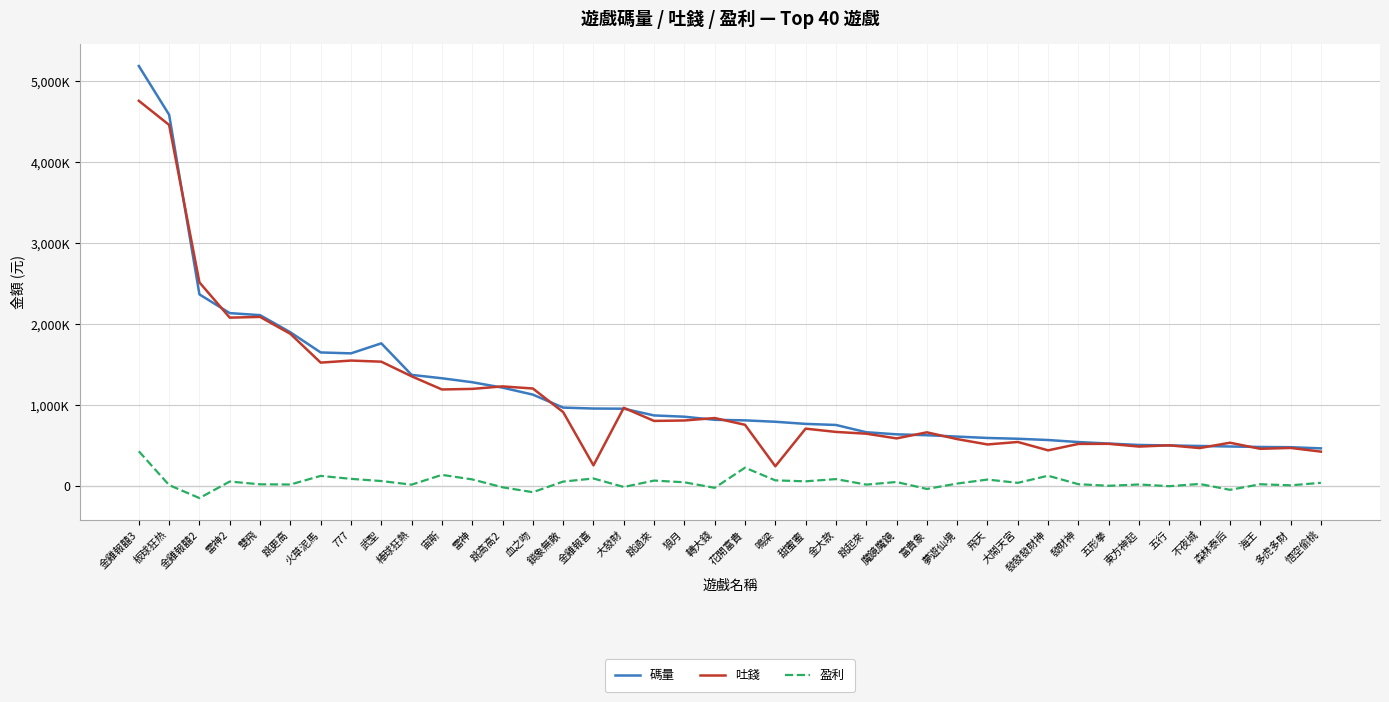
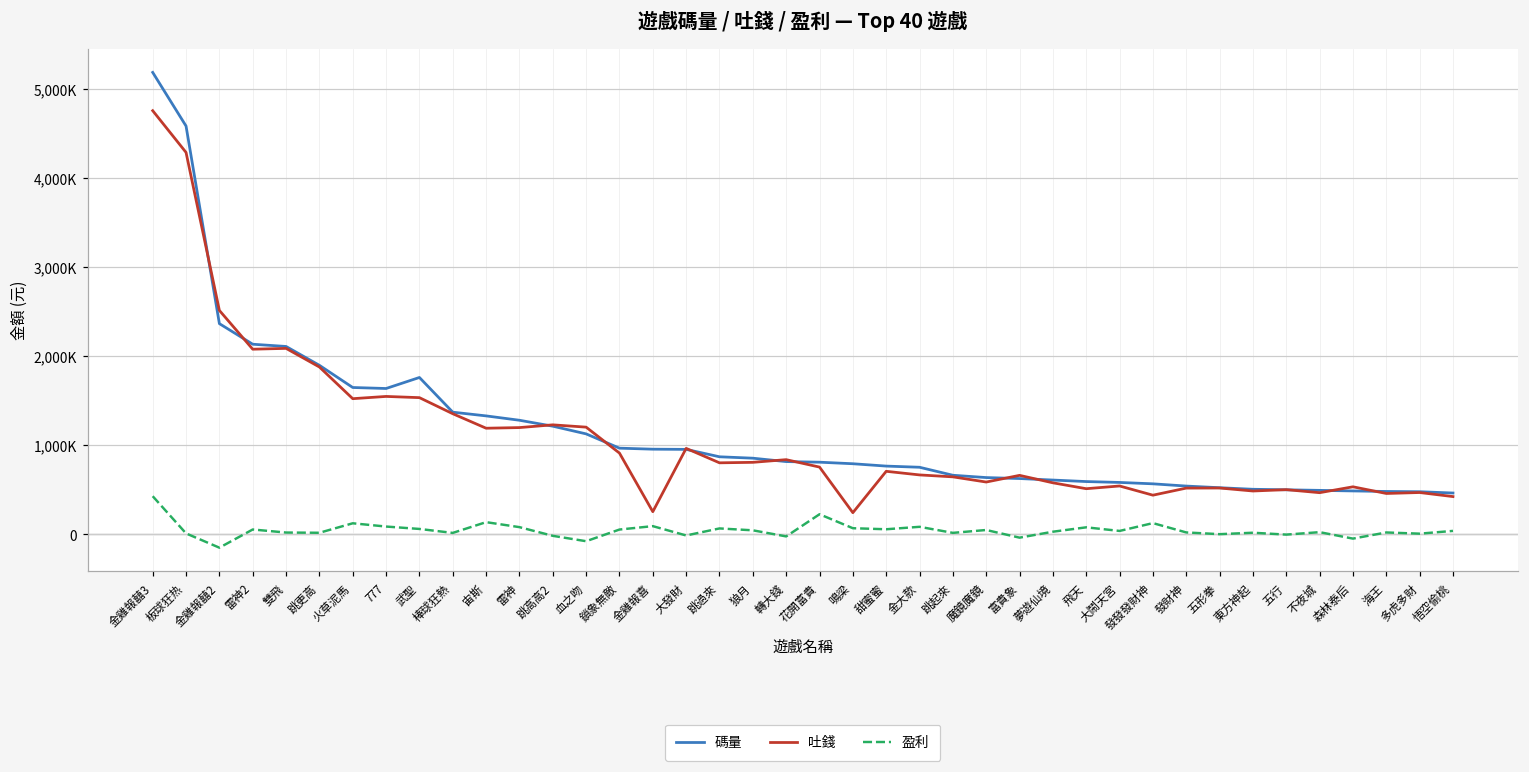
吐錢, 板球狂热: 4,500,000 -> 4,300,000
